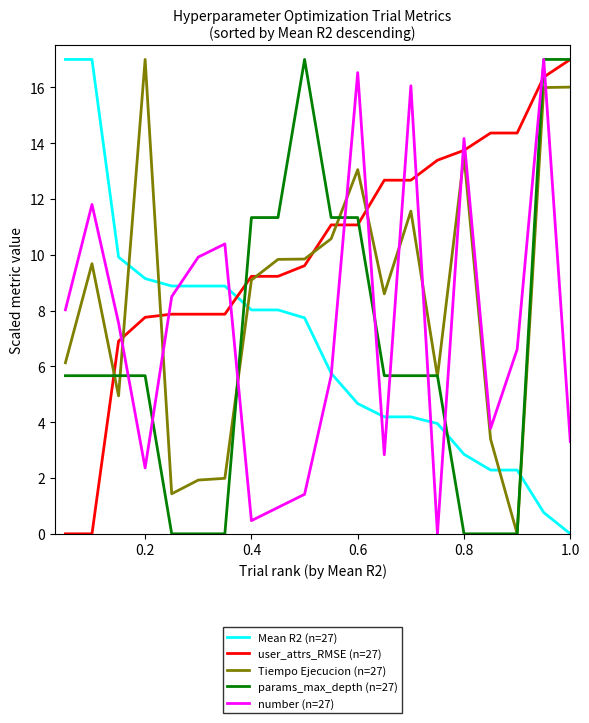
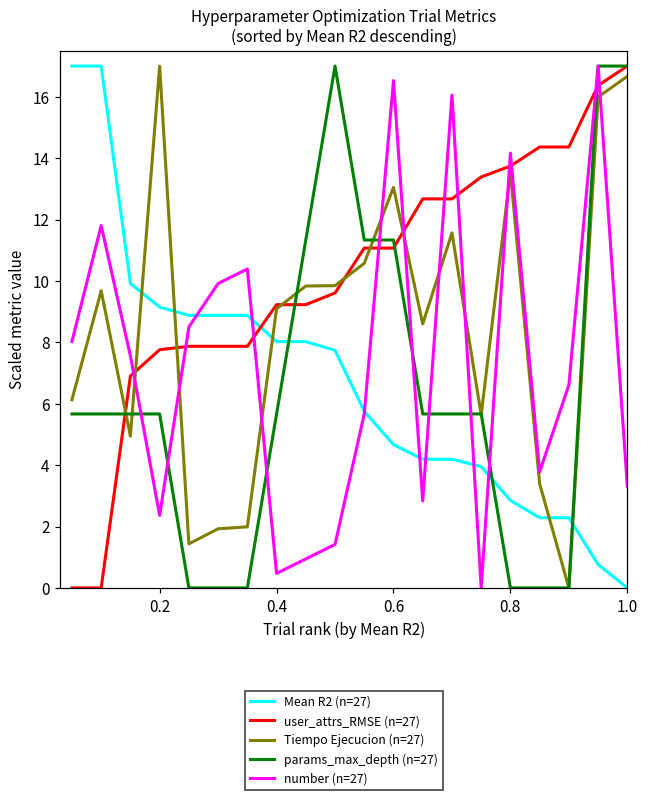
params_max_depth (n=27), 0.4: 11.3 -> 5.7
Tiempo Ejecucion (n=27), 1.0: 16.0 -> 16.7
